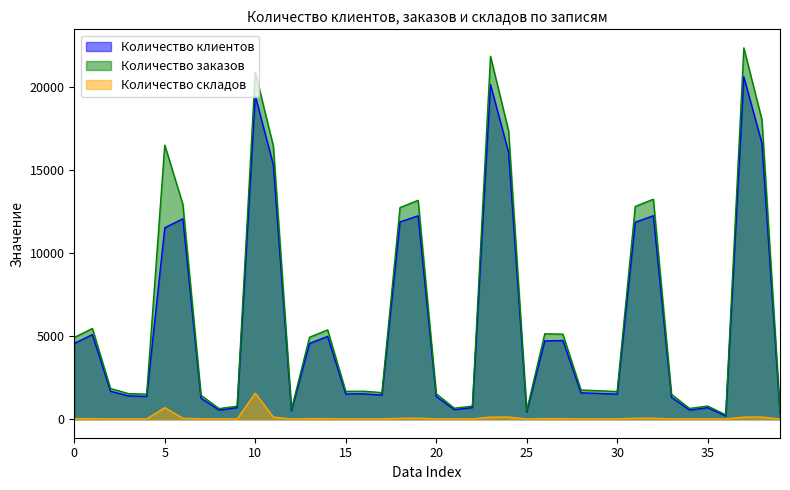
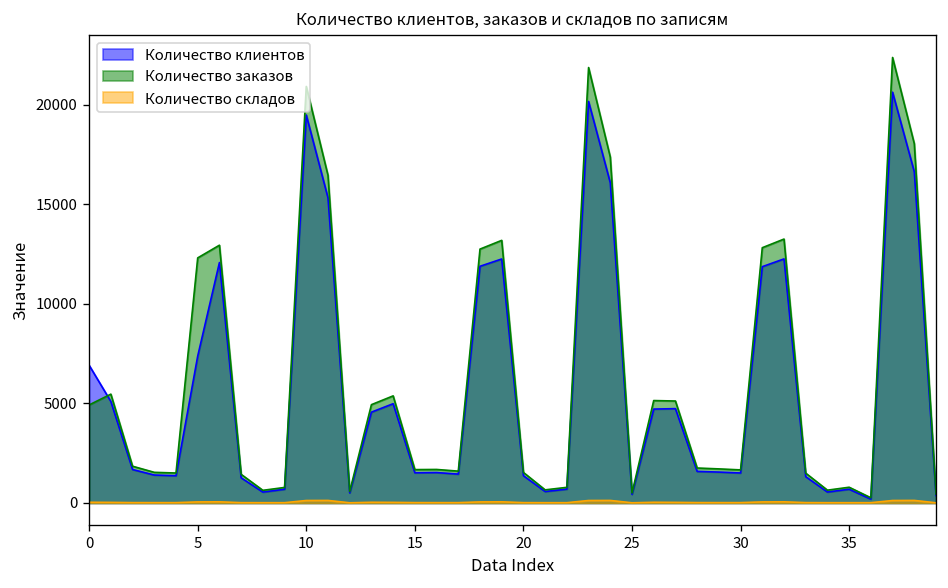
Количество клиентов, 0: 4600 -> 6900
Количество клиентов, 5: 11500 -> 7400
Количество заказов, 5: 16500 -> 12300
Количество складов, 5: 700 -> 100
Количество складов, 10: 1600 -> 100
